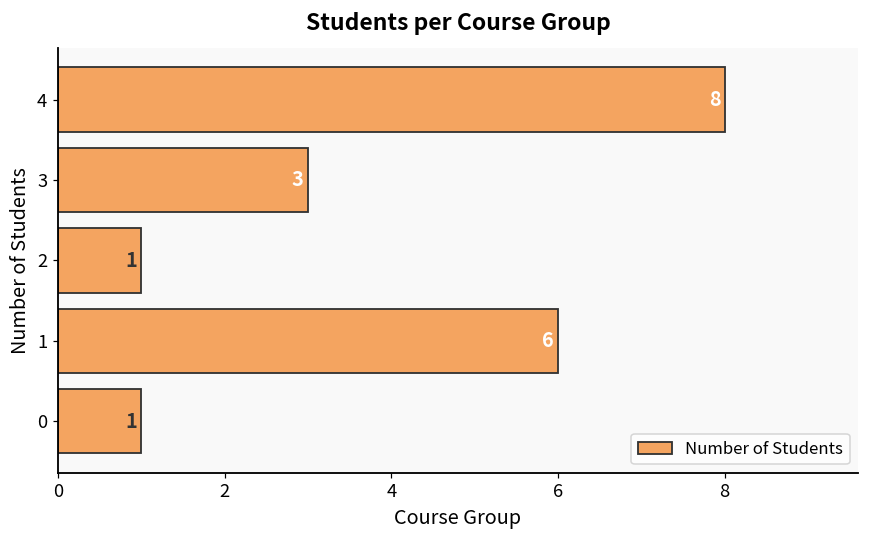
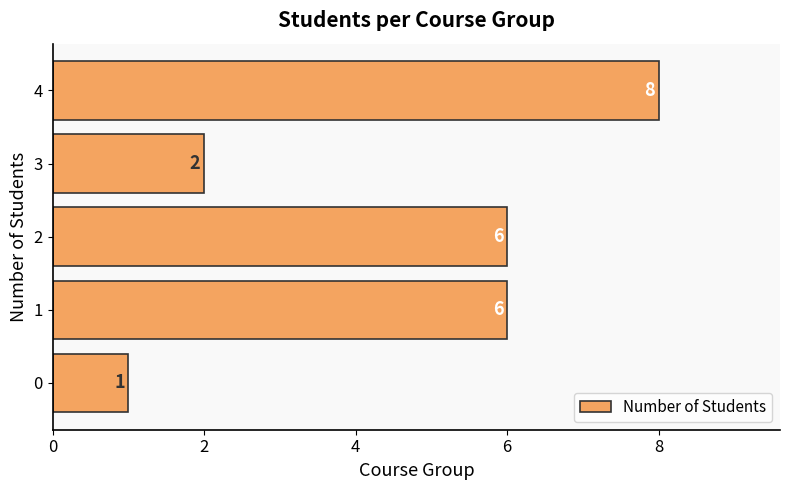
3: 3 -> 2
2: 1 -> 6
